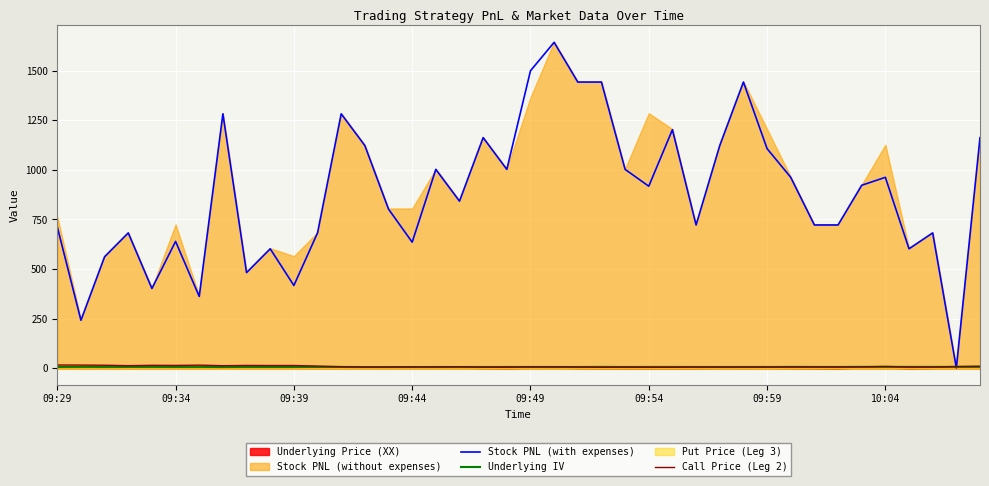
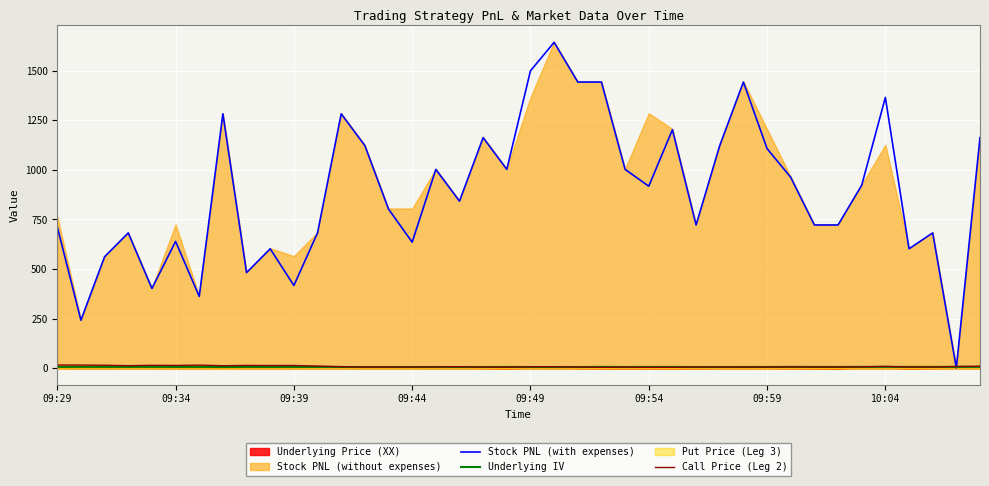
Stock PNL (with expenses), 10:04: 960 -> 1360
